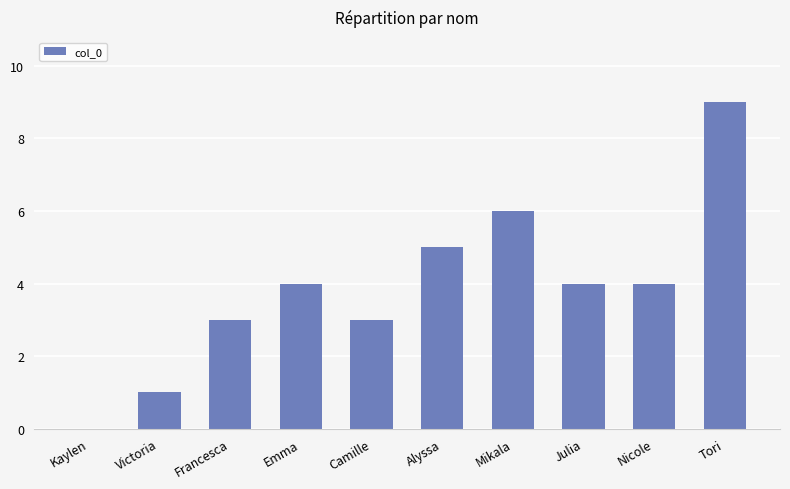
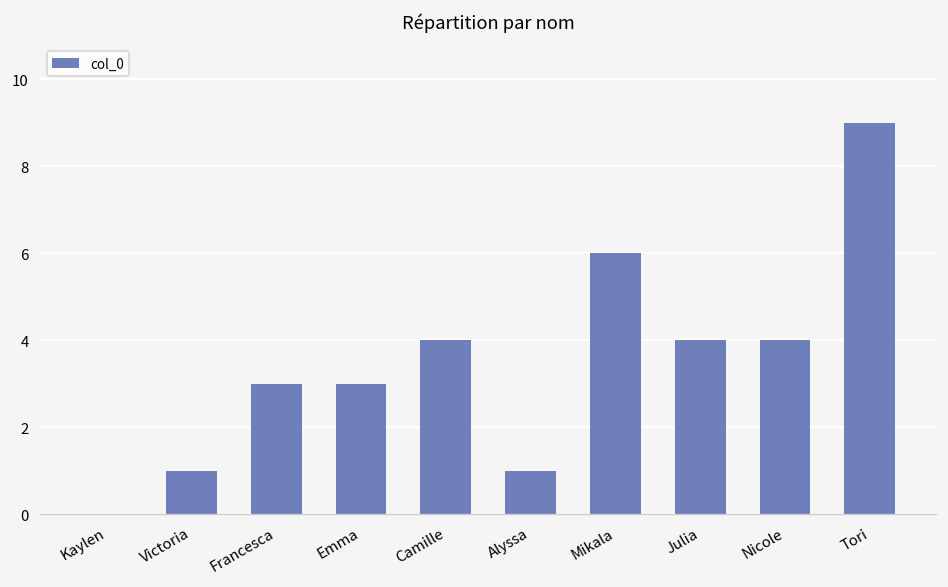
Emma: 4 -> 3
Camille: 3 -> 4
Alyssa: 5 -> 1
